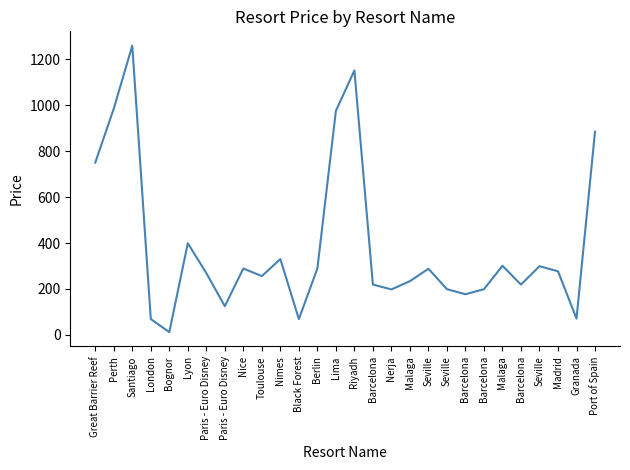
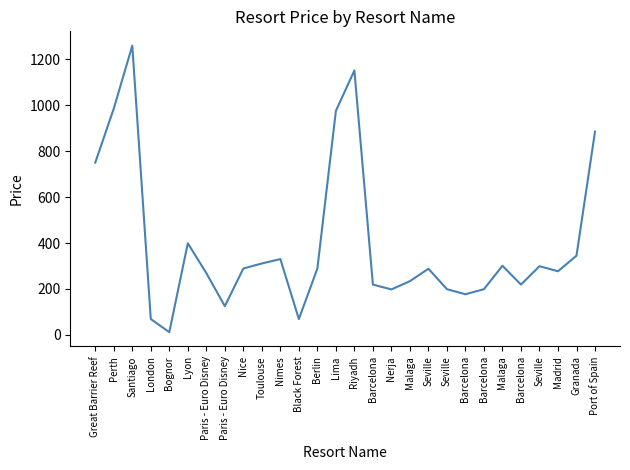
Toulouse: 260 -> 310
Granada: 70 -> 350
